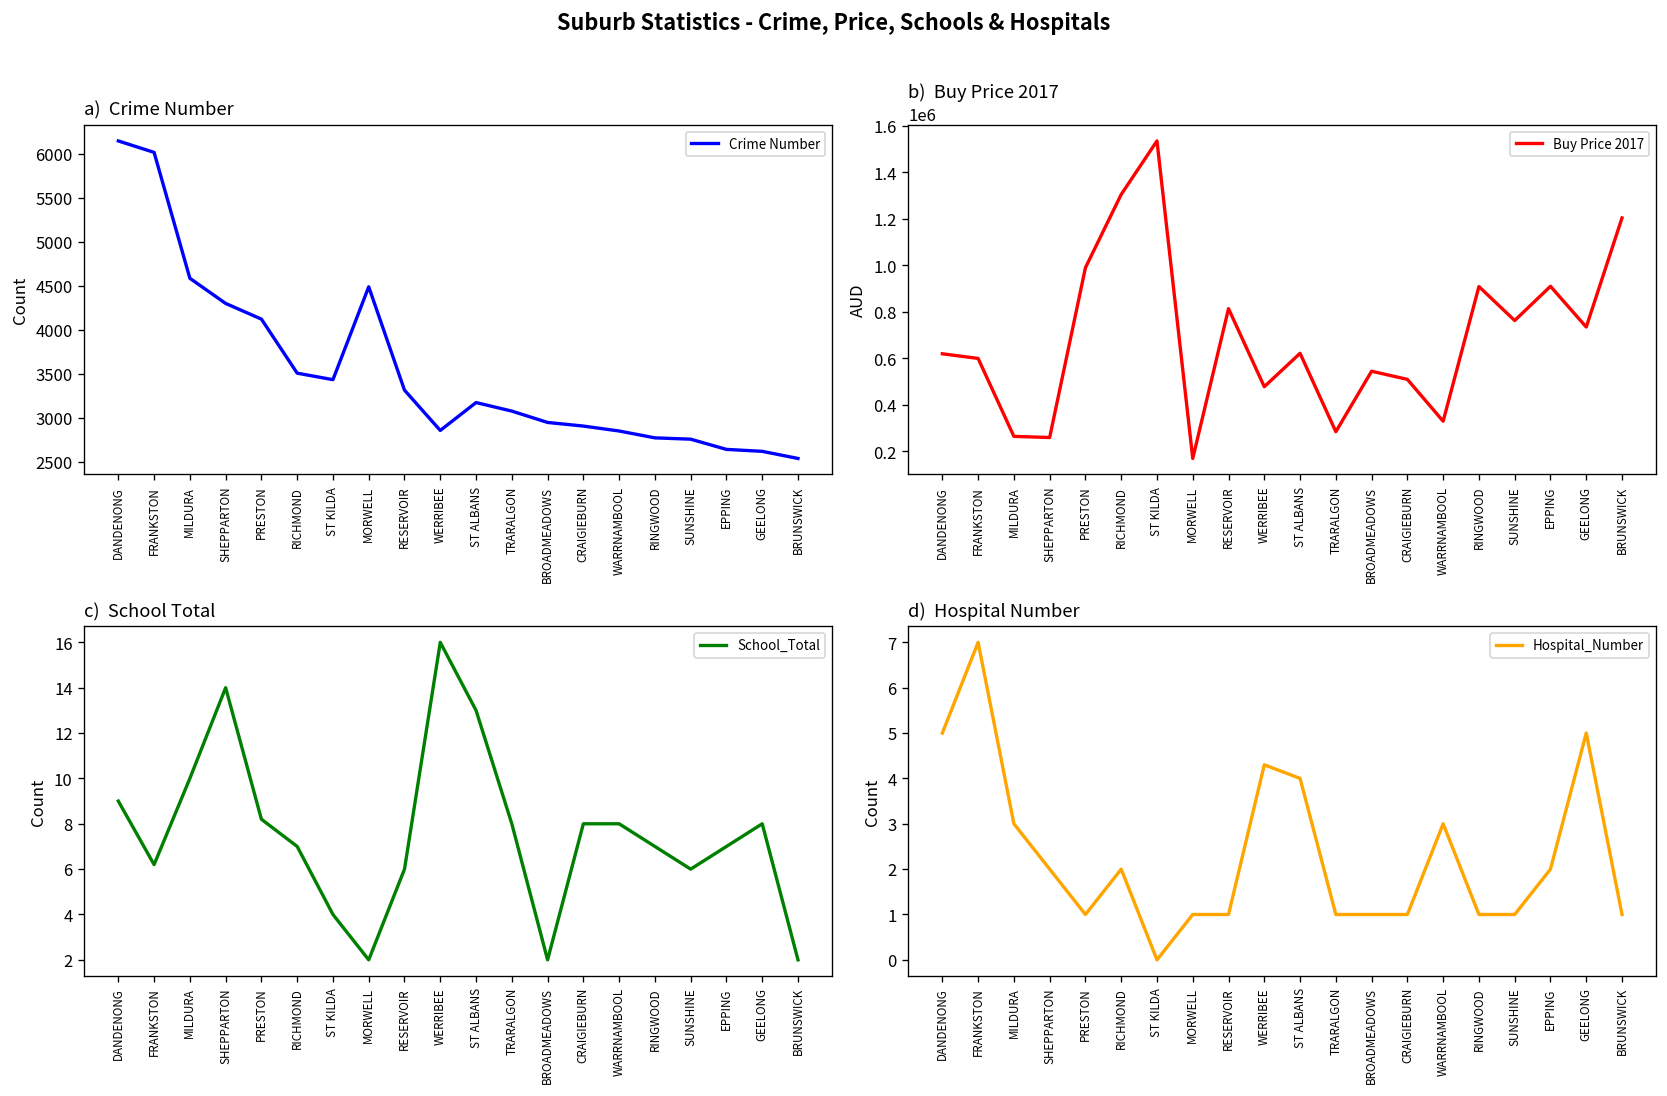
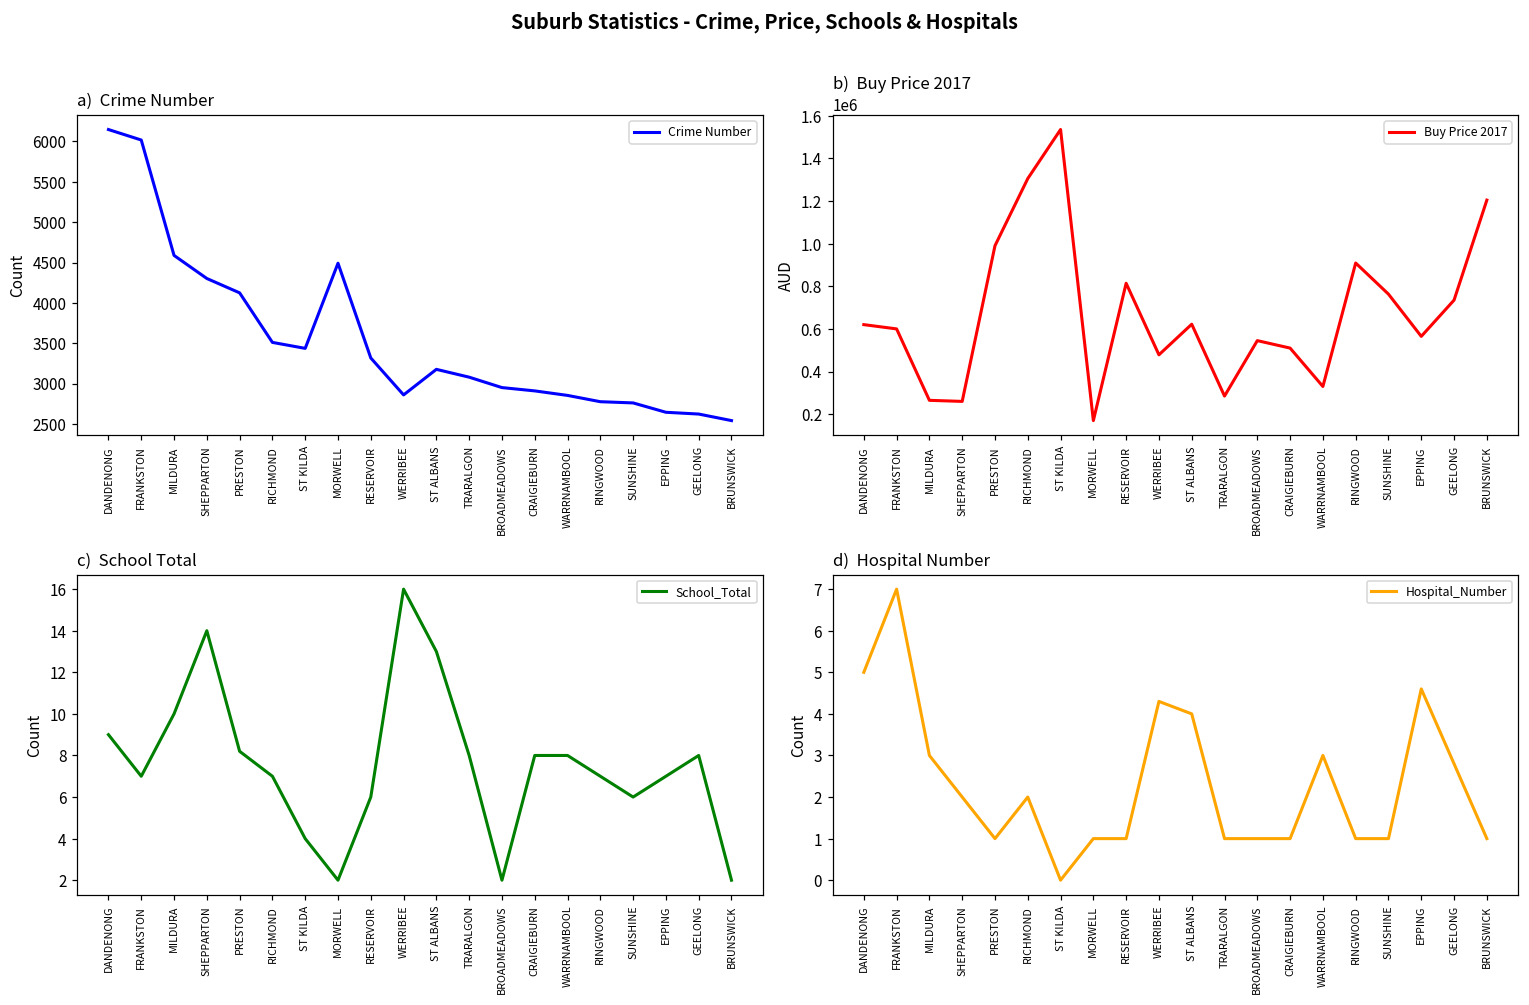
b) Buy Price 2017, EPPING: 910000 -> 570000
c) School Total, FRANKSTON: 6.2 -> 7.0
d) Hospital Number, EPPING: 2.0 -> 4.6
d) Hospital Number, GEELONG: 5.0 -> 2.8
